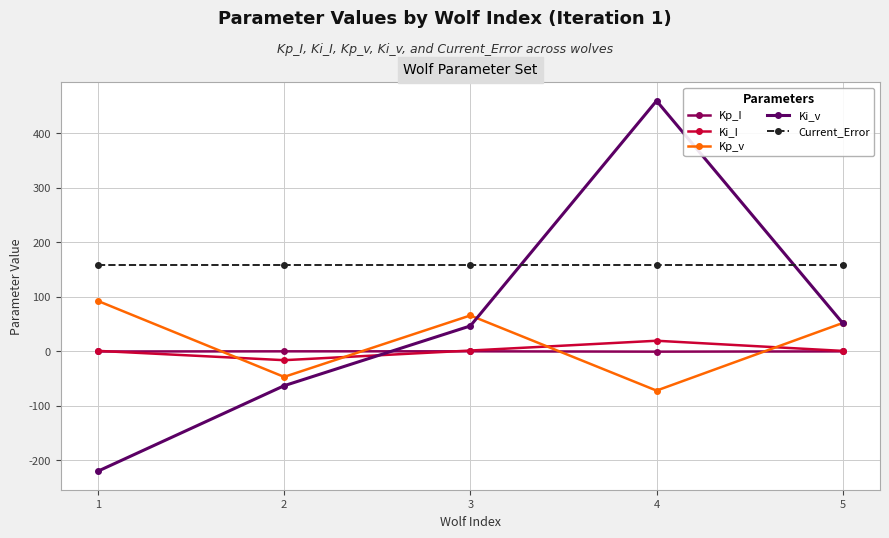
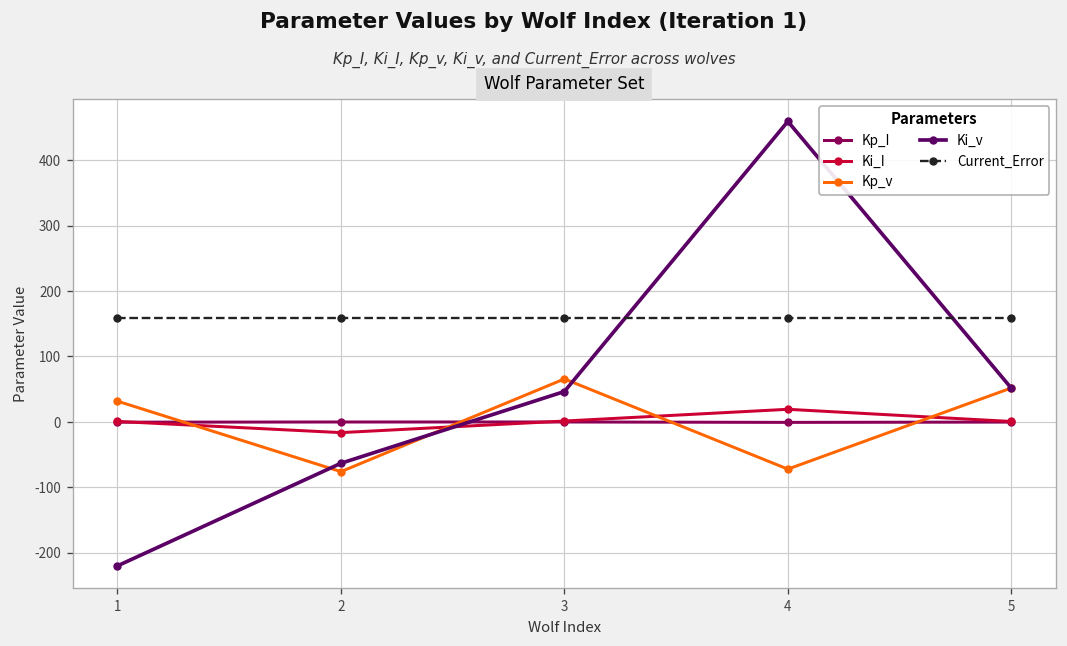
Kp_v, 1: 90 -> 30
Kp_v, 2: -50 -> -80
